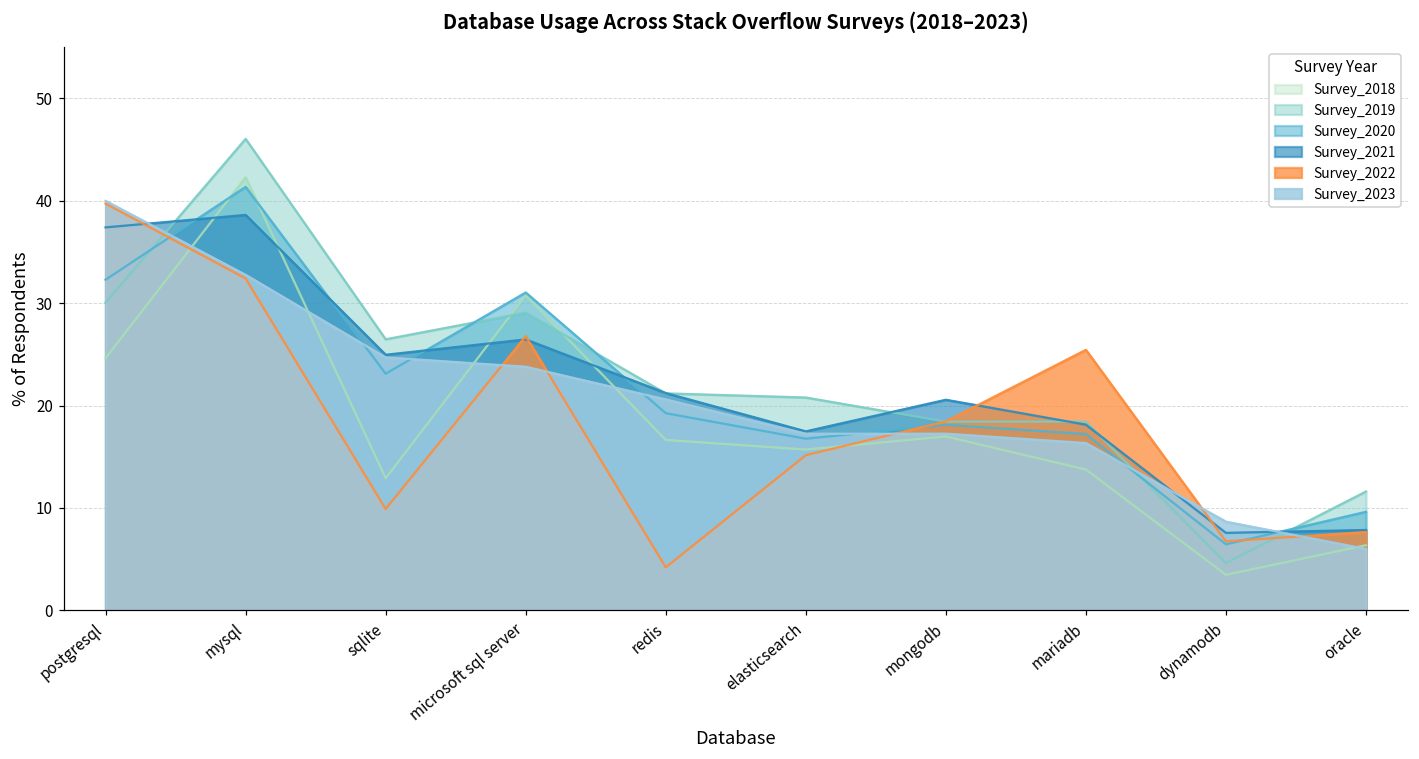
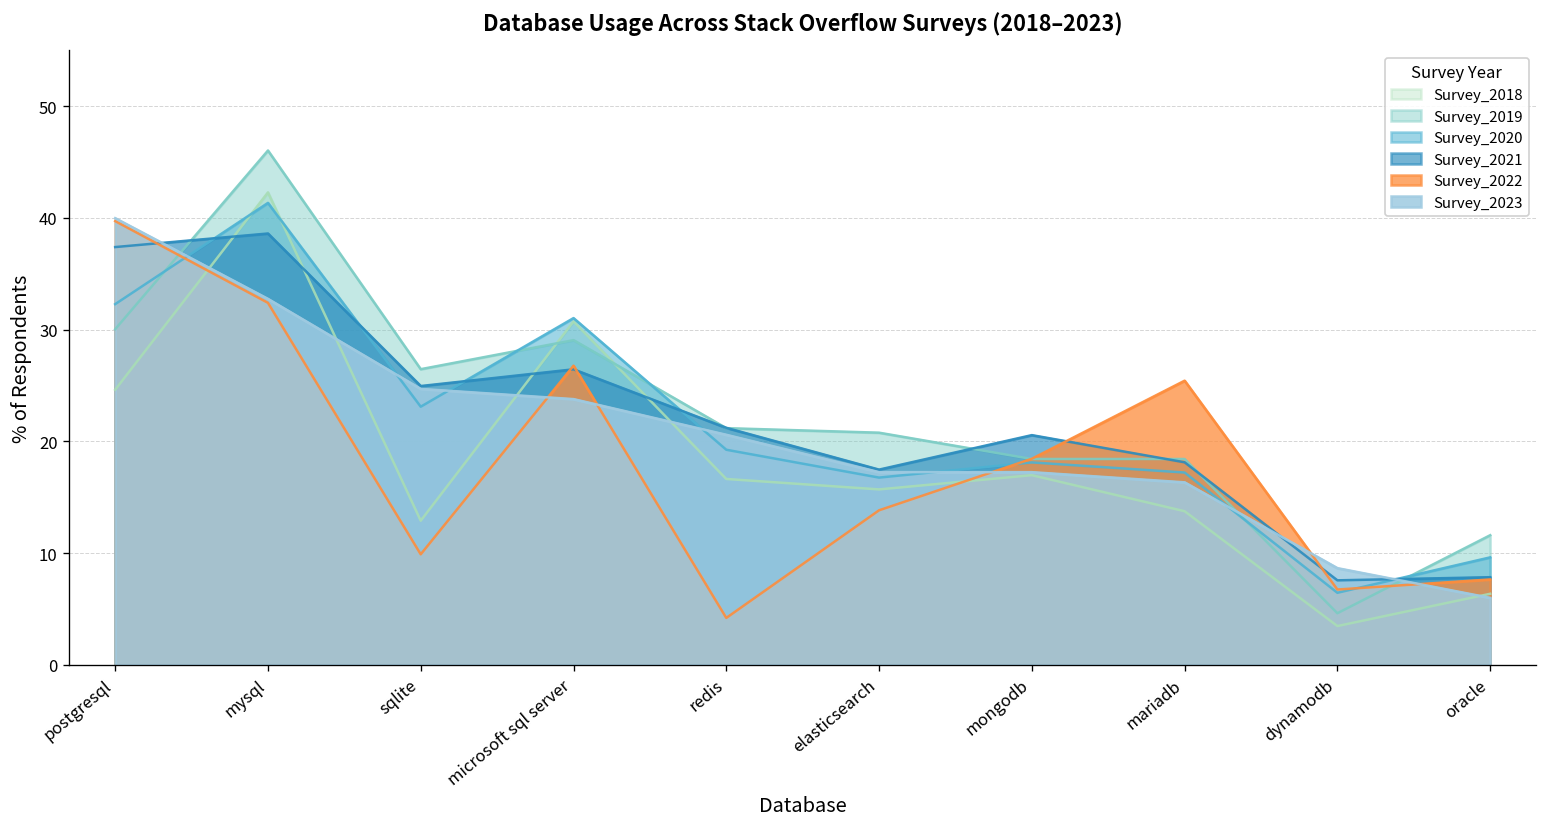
Survey_2022, elasticsearch: 15 -> 14
